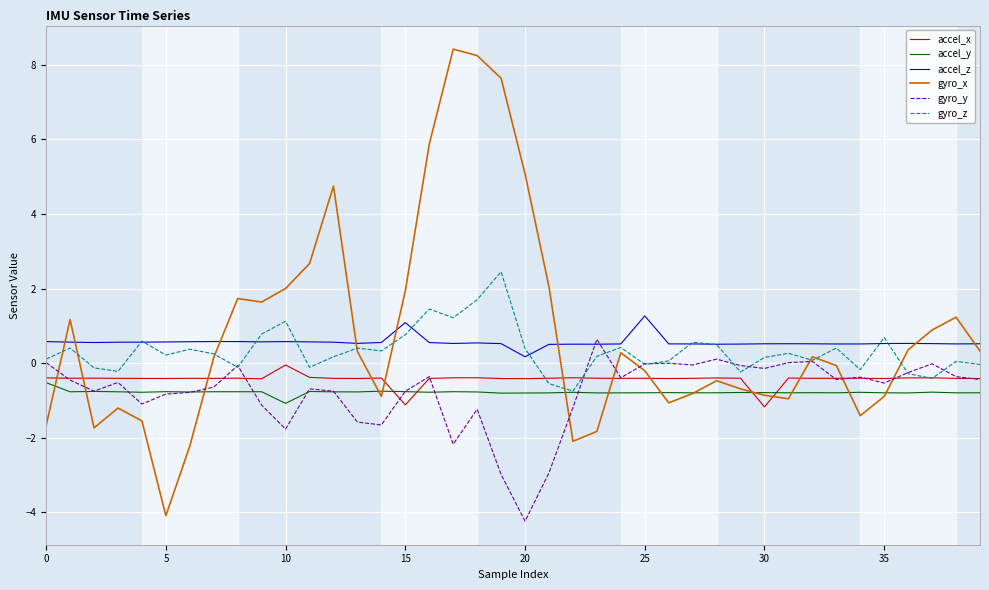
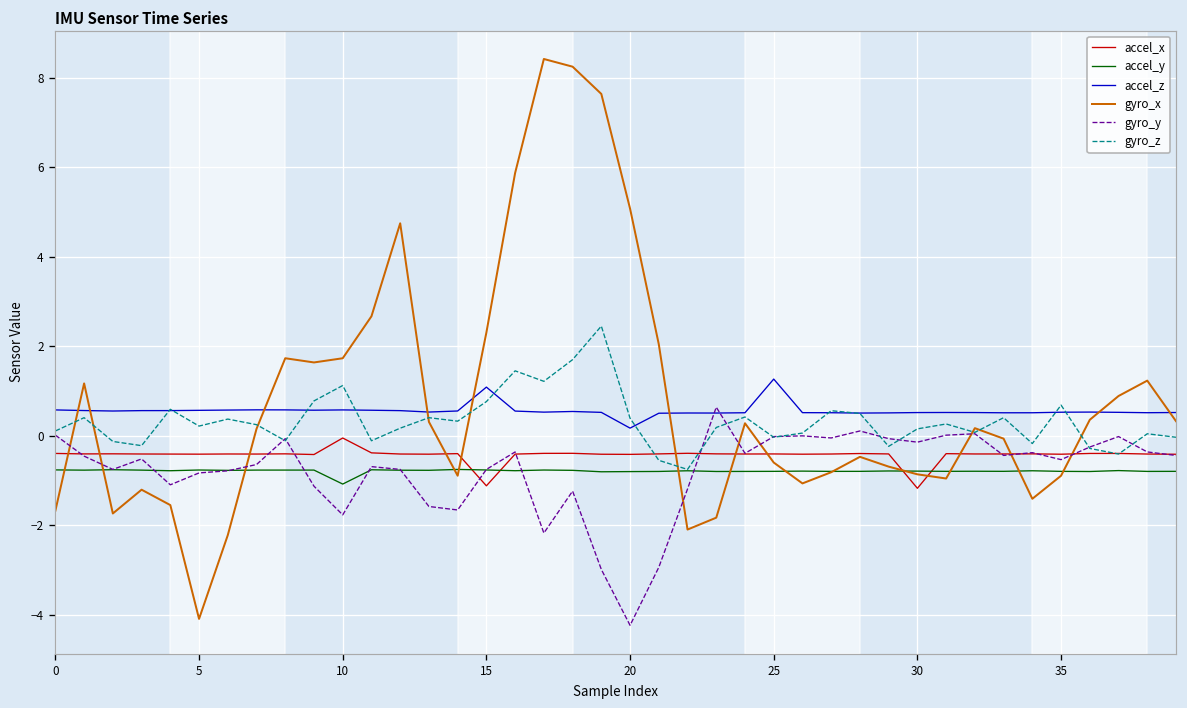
accel_y, 0: -0.5 -> -0.8
gyro_x, 10: 2.0 -> 1.7
gyro_x, 15: 1.9 -> 2.3
gyro_x, 25: -0.2 -> -0.6
